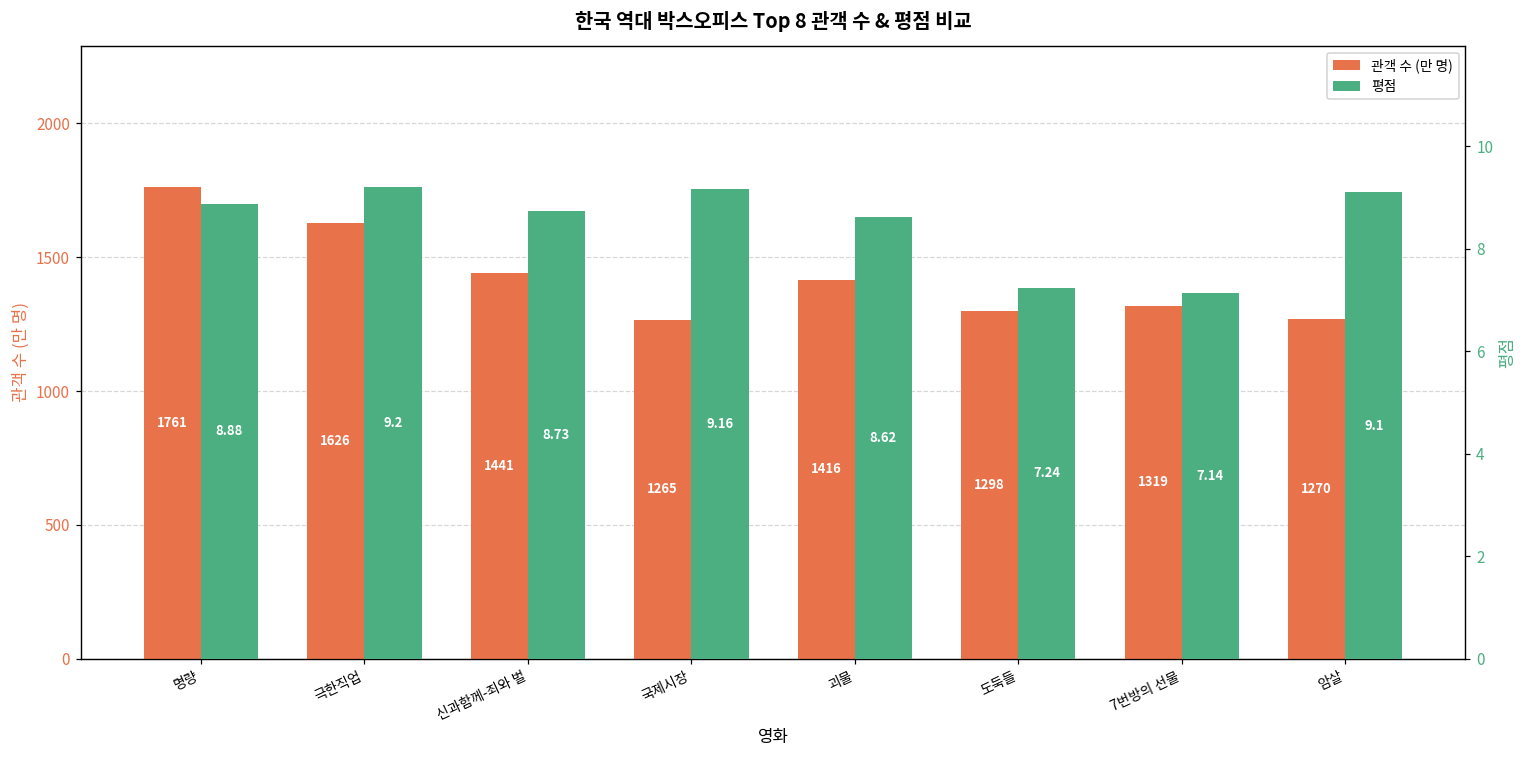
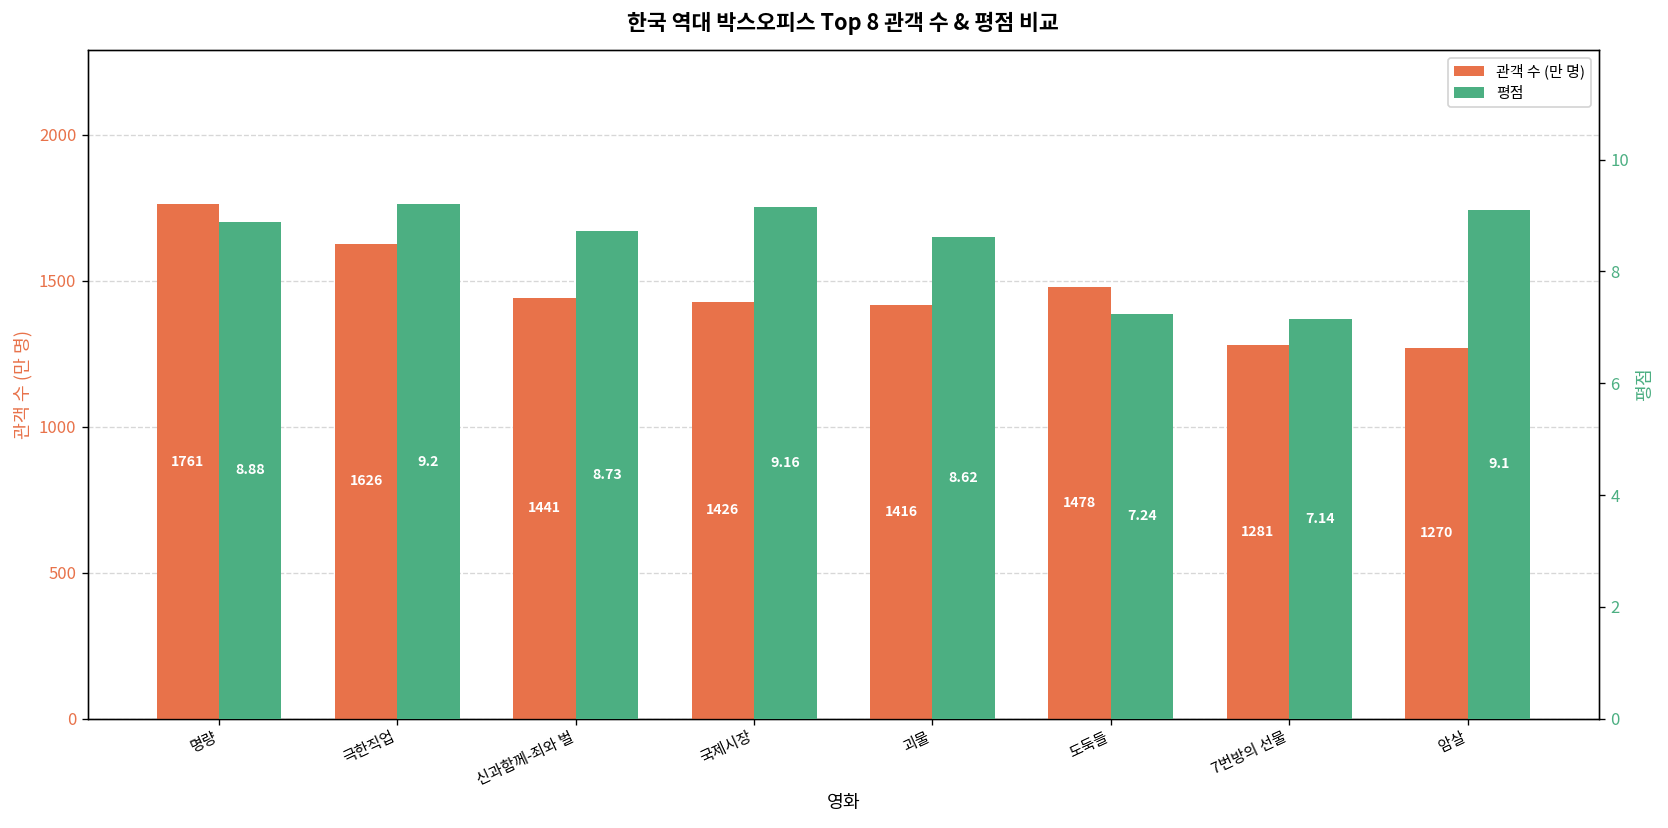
관객 수 (만 명), 국제시장: 1265 -> 1426
관객 수 (만 명), 도둑들: 1298 -> 1478
관객 수 (만 명), 7번방의 선물: 1319 -> 1281
